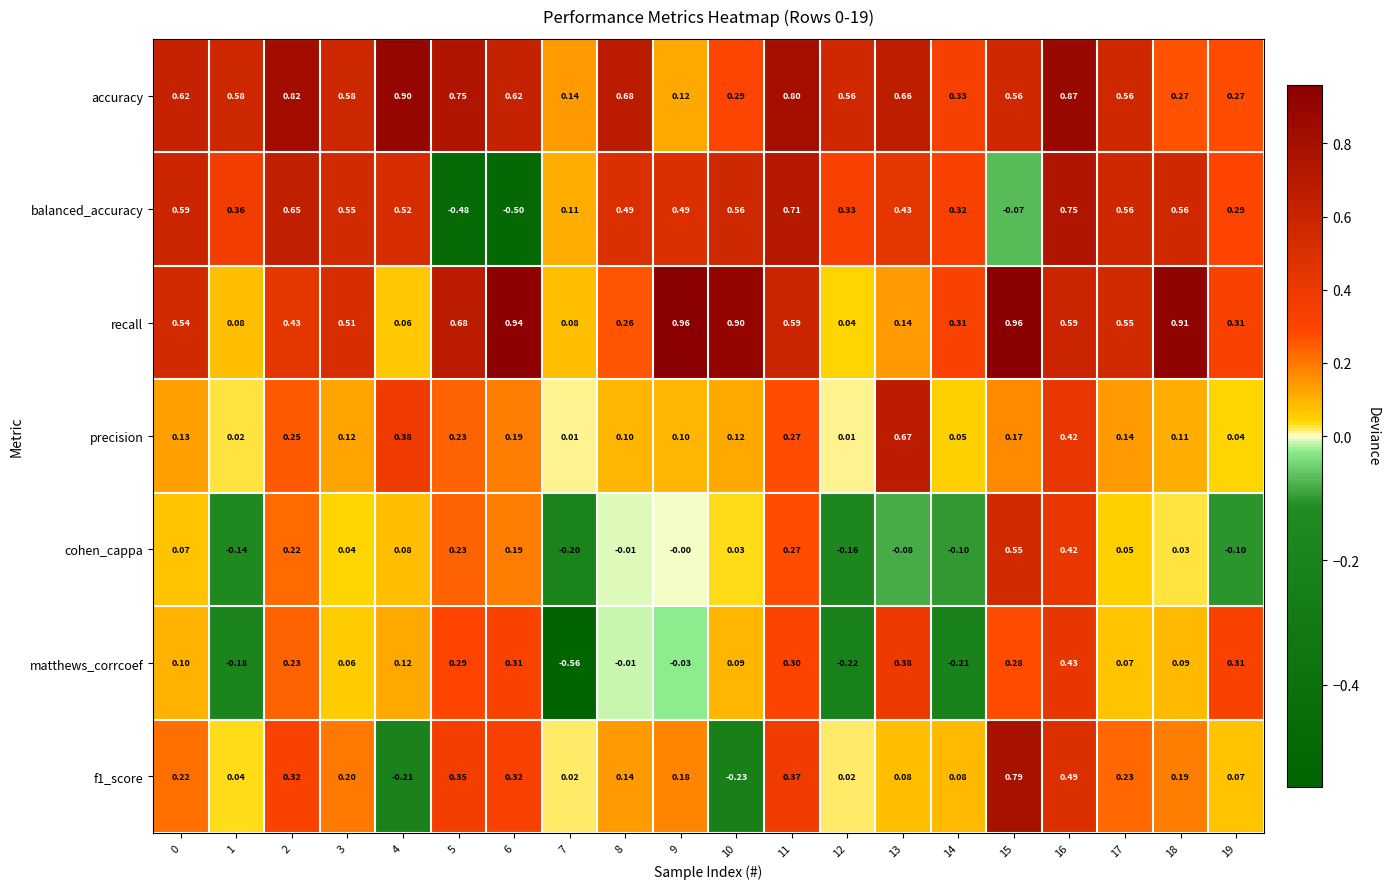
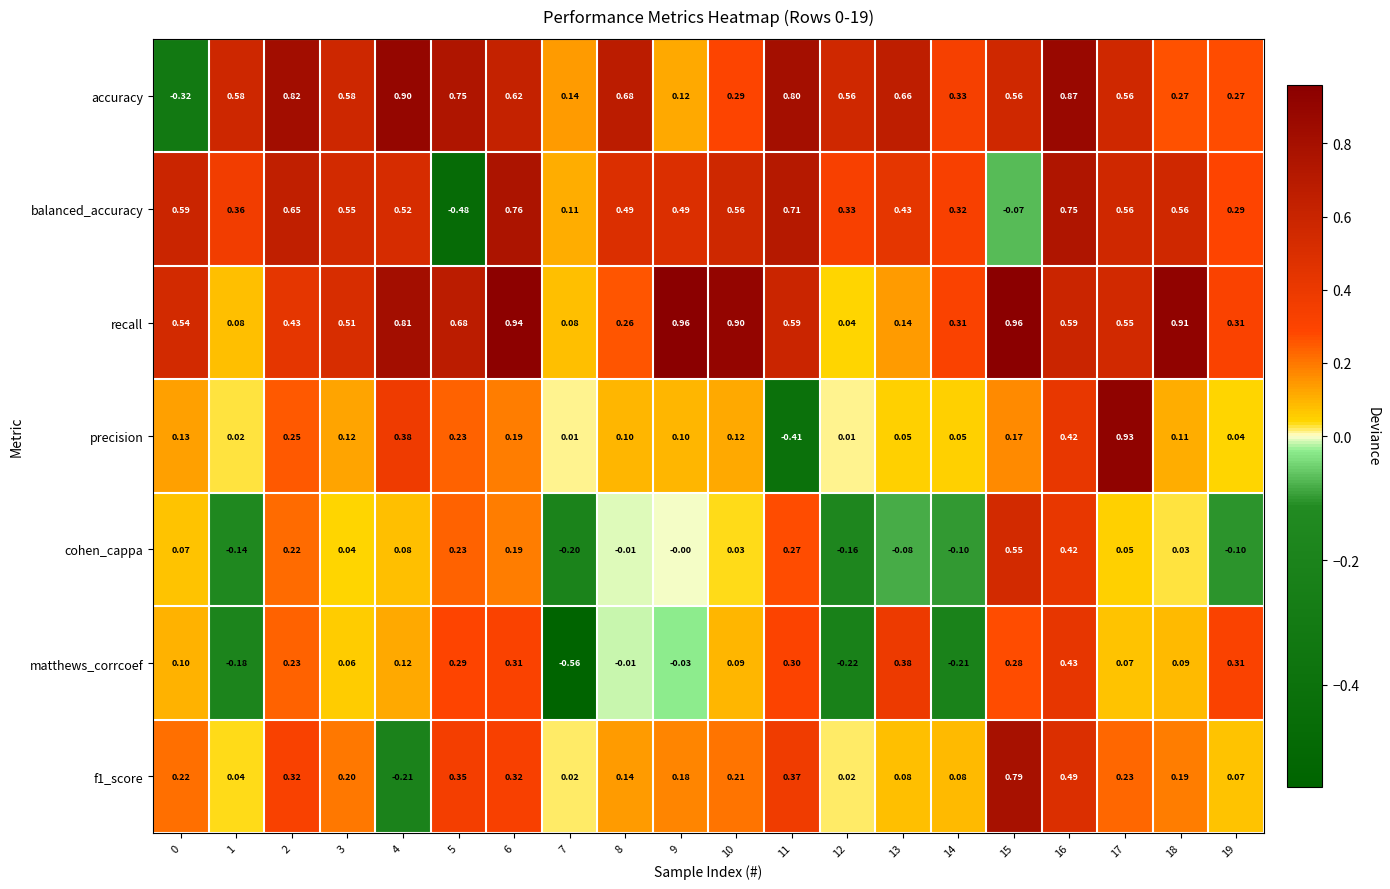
accuracy, 0: 0.62 -> -0.32
balanced_accuracy, 6: -0.50 -> 0.76
recall, 4: 0.06 -> 0.81
precision, 11: 0.27 -> -0.41
precision, 13: 0.67 -> 0.05
precision, 17: 0.14 -> 0.93
f1_score, 10: -0.23 -> 0.21
